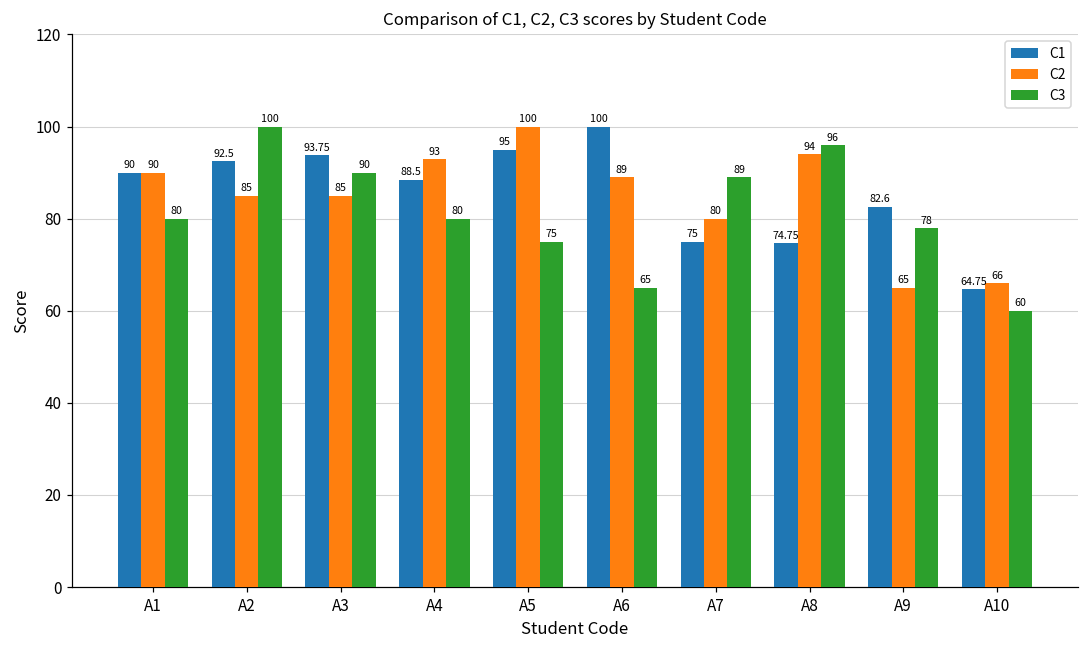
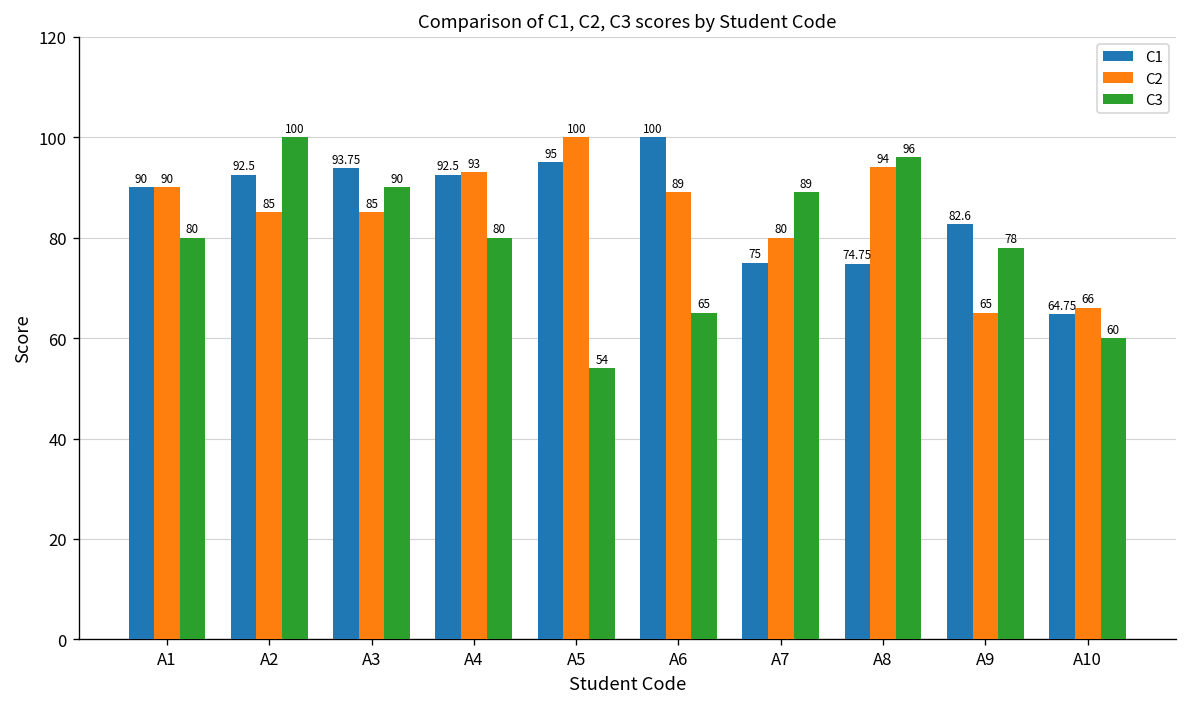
C1, A4: 88.5 -> 92.5
C3, A5: 75 -> 54
